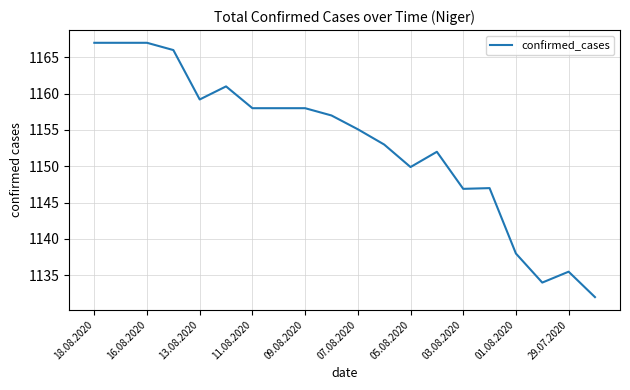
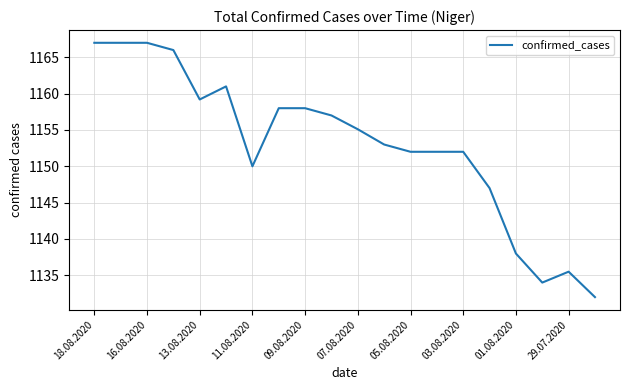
11.08.2020: 1158 -> 1150
05.08.2020: 1150 -> 1152
03.08.2020: 1147 -> 1152
